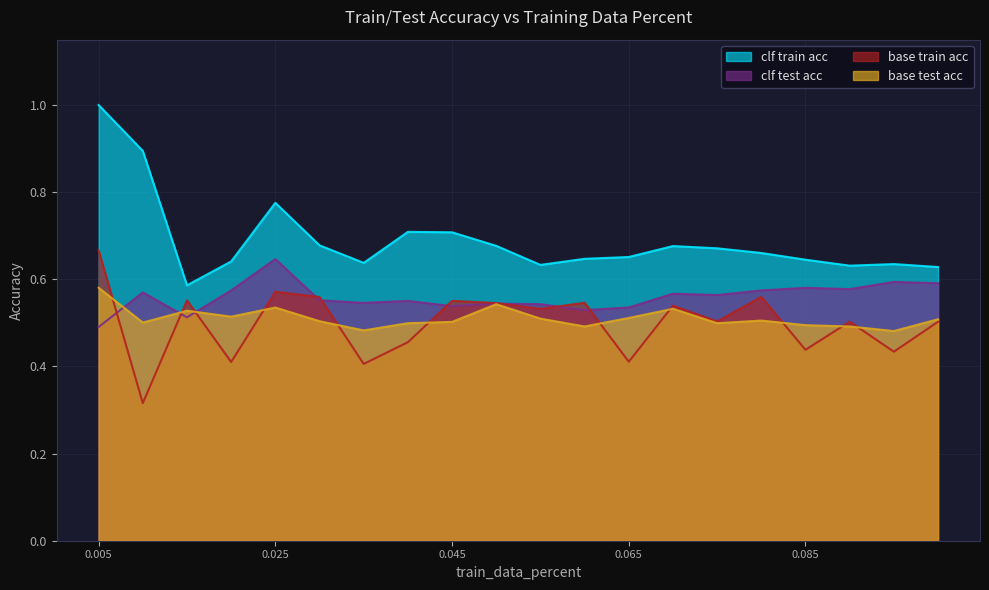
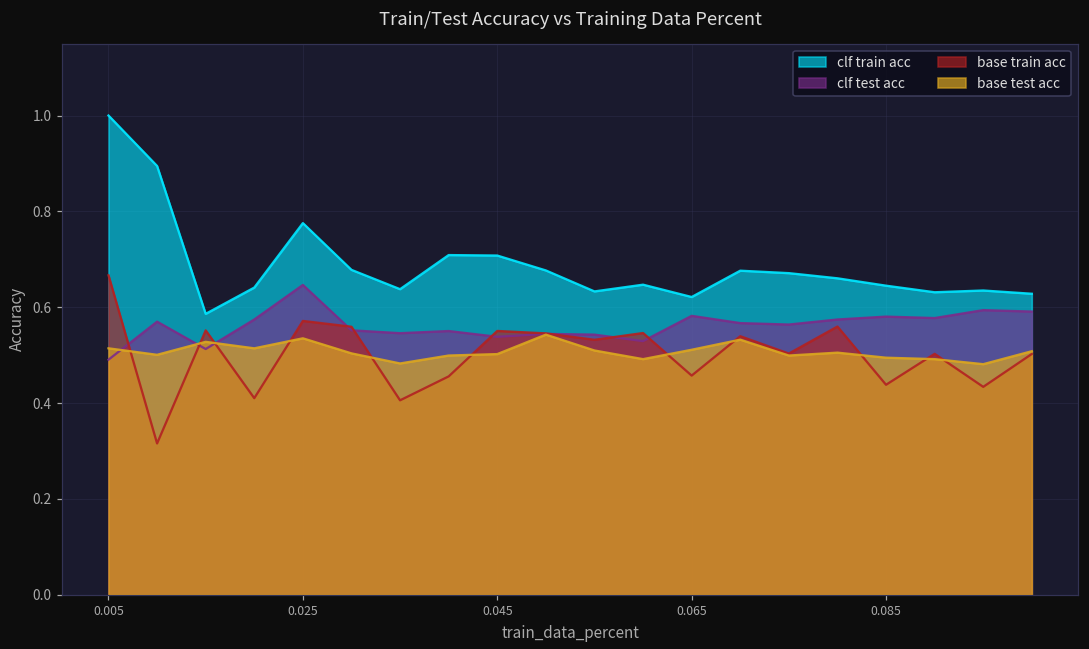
base test acc, 0.005: 0.58 -> 0.51
clf train acc, 0.065: 0.65 -> 0.62
clf test acc, 0.065: 0.54 -> 0.58
base train acc, 0.065: 0.41 -> 0.46
